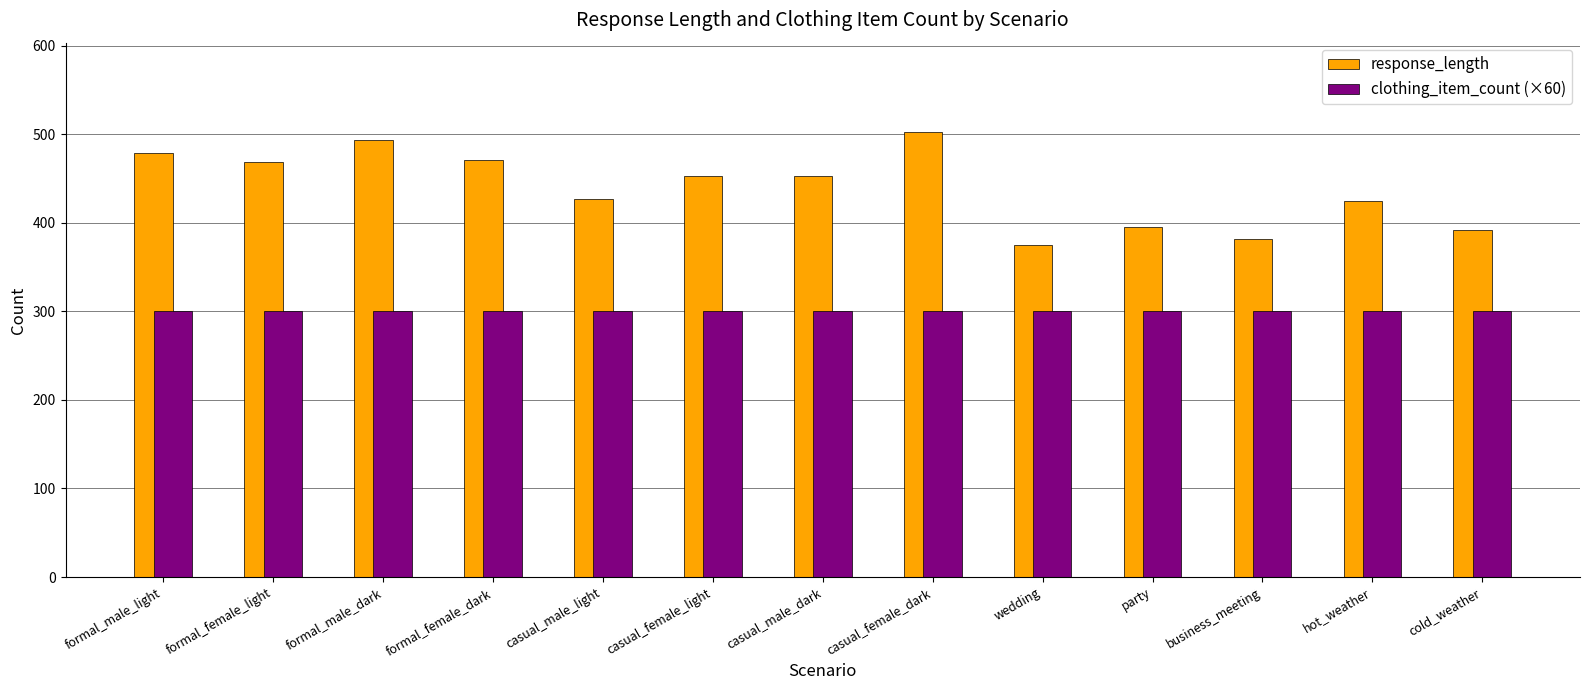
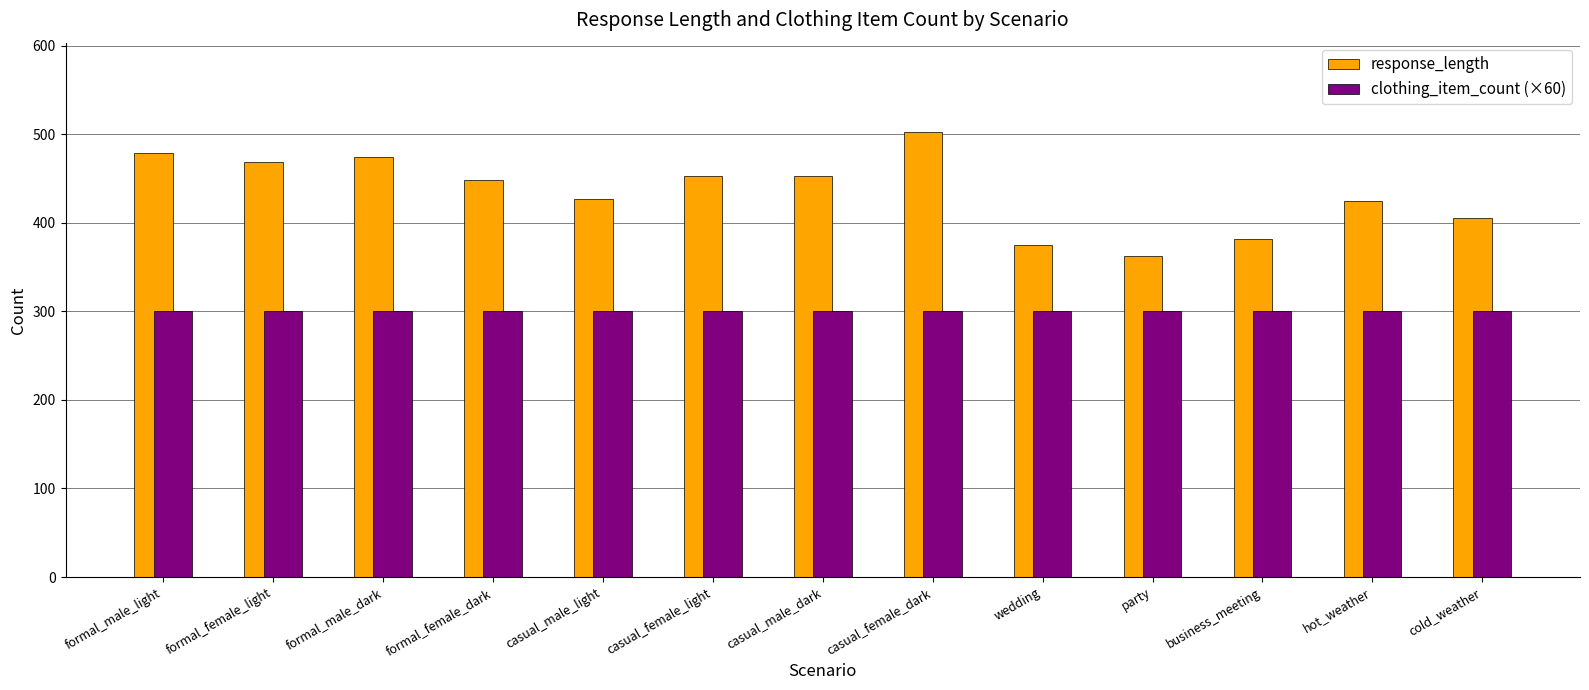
response_length, formal_male_dark: 490 -> 480
response_length, formal_female_dark: 470 -> 450
response_length, party: 400 -> 360
response_length, cold_weather: 390 -> 410
